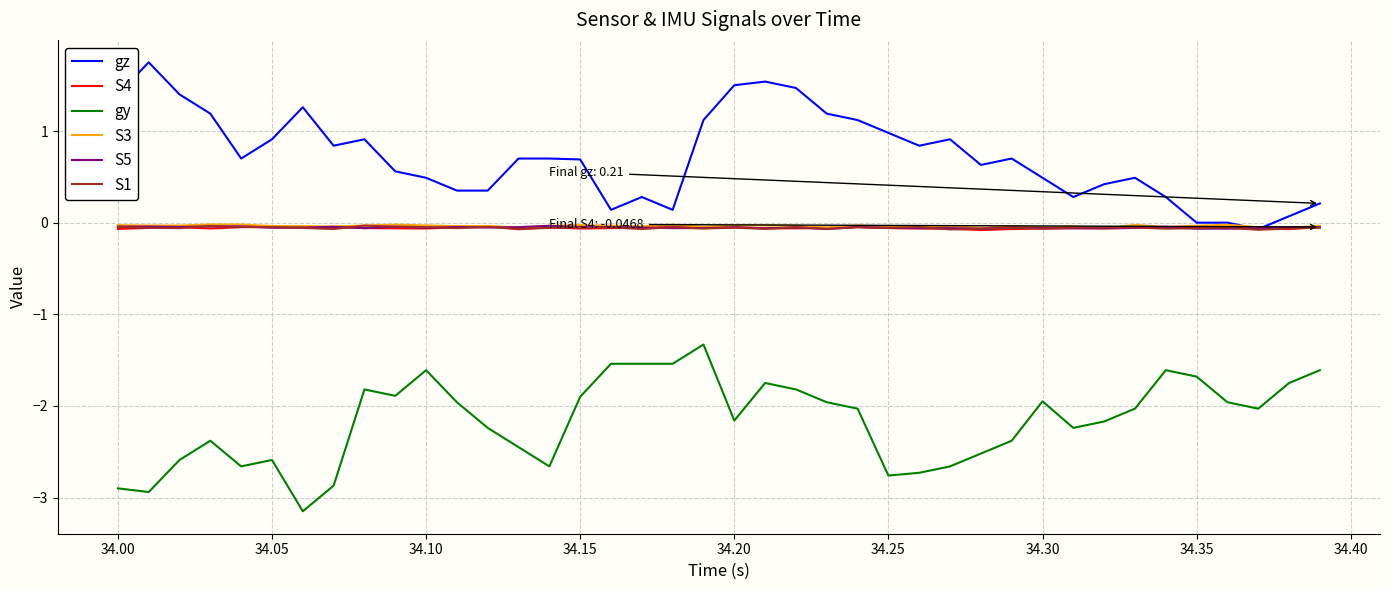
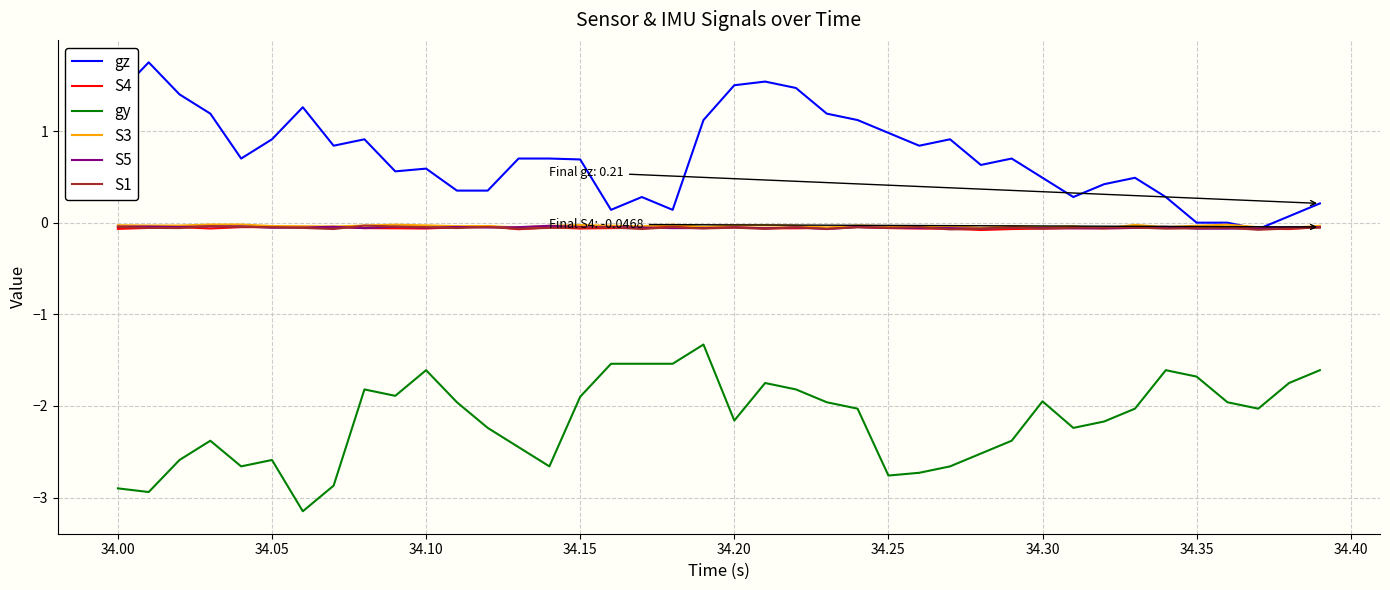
gz, 34.10: 0.5 -> 0.6
